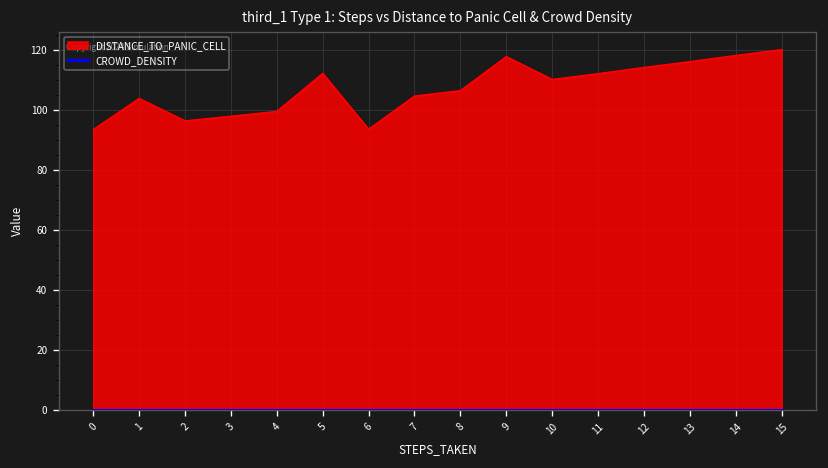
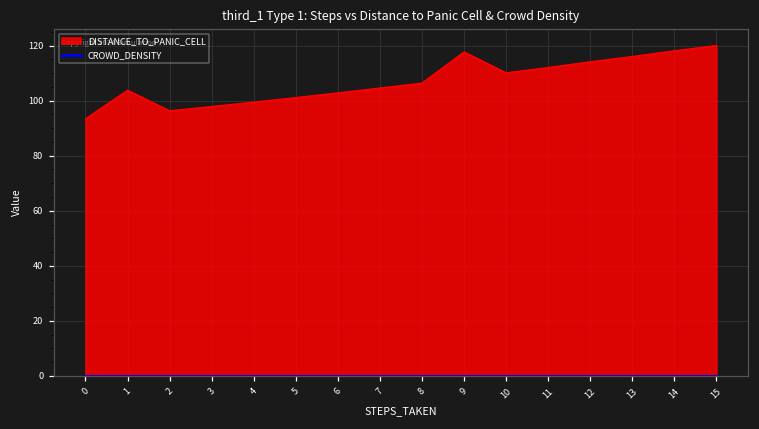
DISTANCE_TO_PANIC_CELL, 5: 112 -> 101
DISTANCE_TO_PANIC_CELL, 6: 94 -> 103
